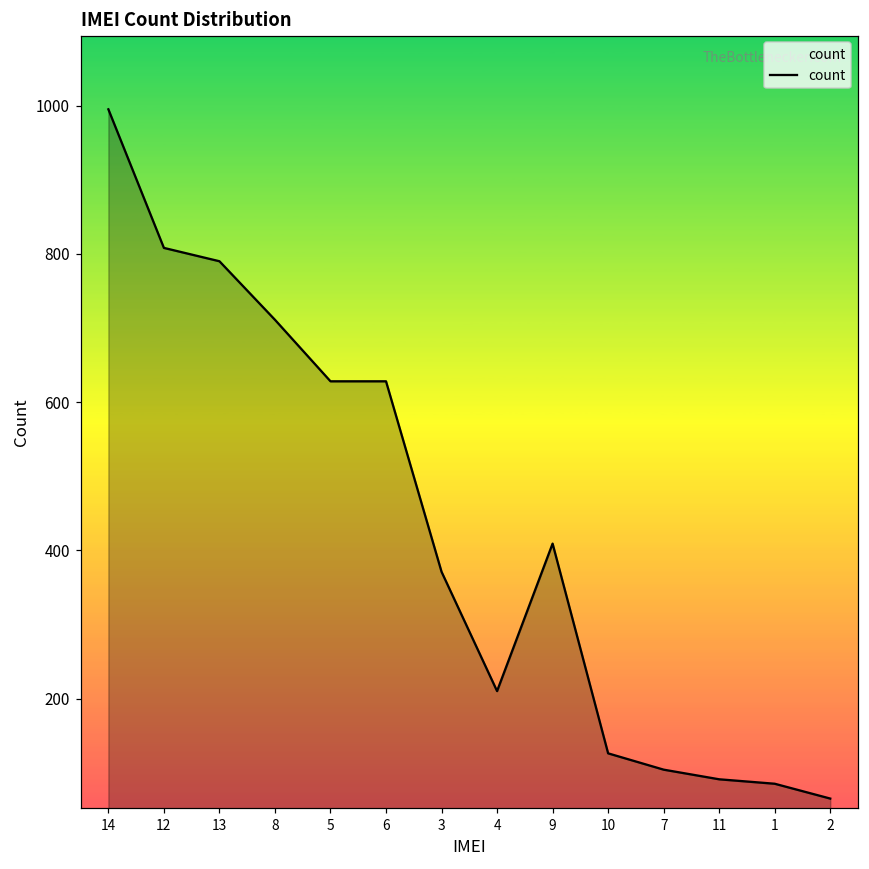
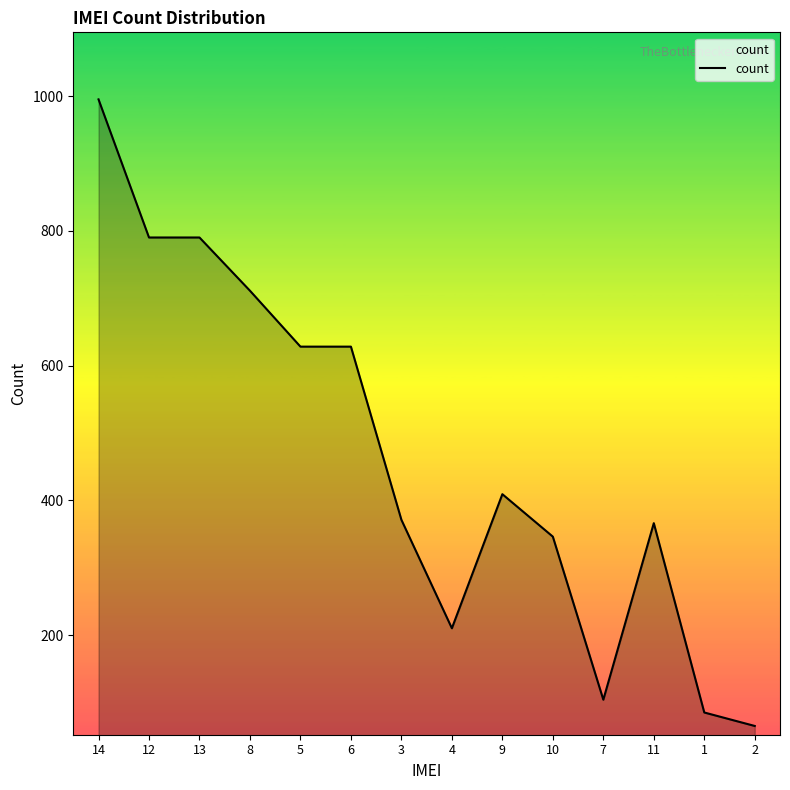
12: 810 -> 790
10: 130 -> 350
11: 90 -> 370
